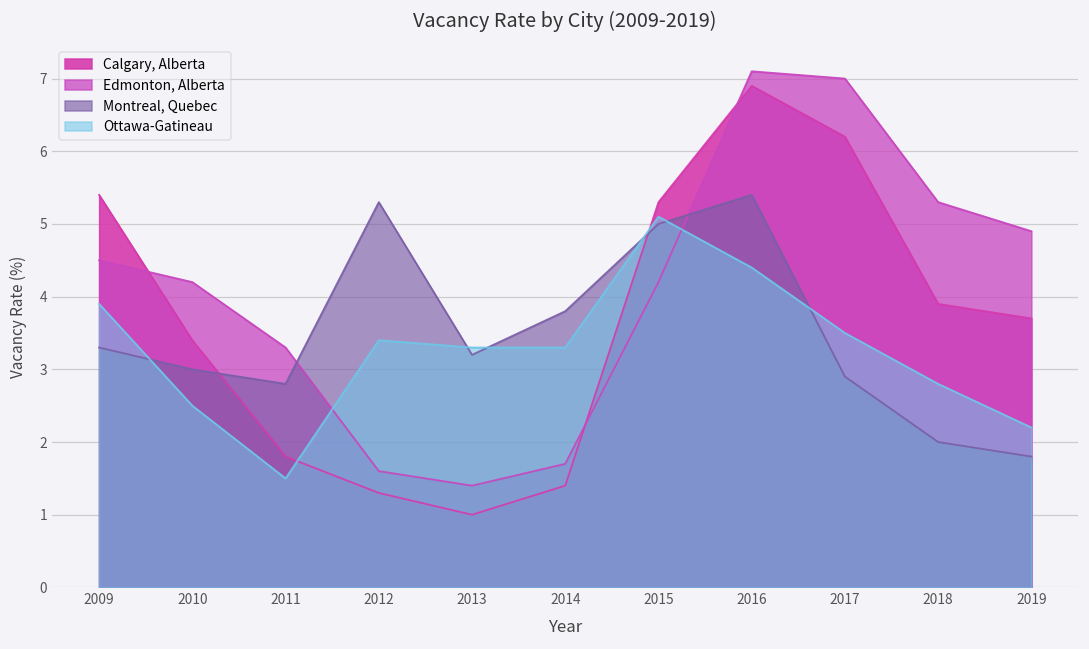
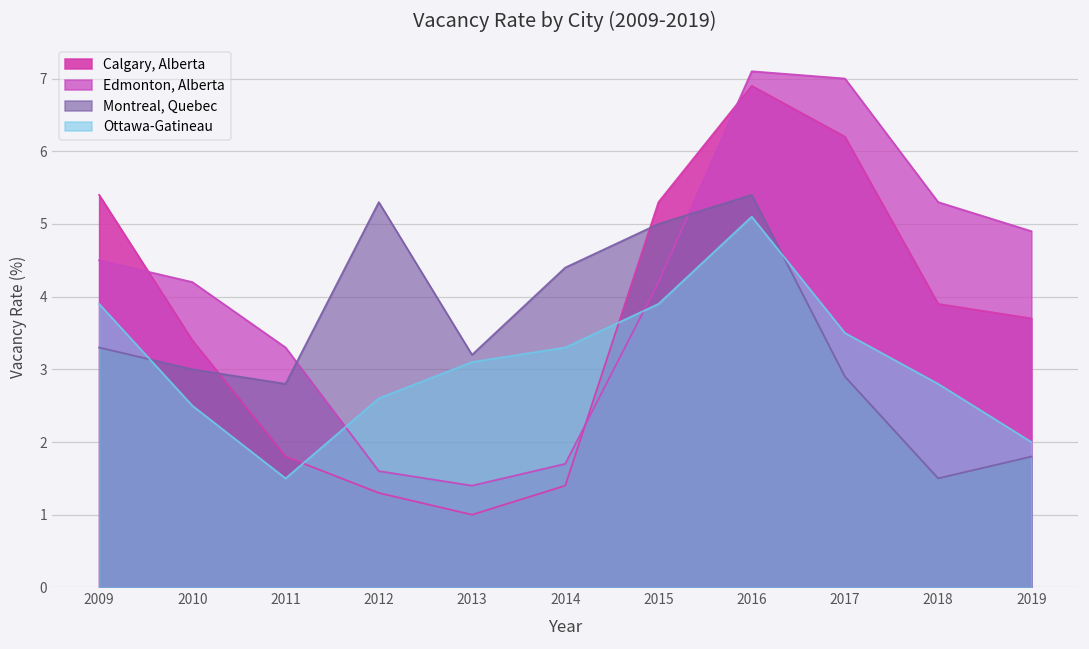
Ottawa-Gatineau, 2012: 3.4 -> 2.6
Ottawa-Gatineau, 2013: 3.3 -> 3.1
Montreal, Quebec, 2014: 3.8 -> 4.4
Ottawa-Gatineau, 2015: 5.1 -> 3.9
Ottawa-Gatineau, 2016: 4.4 -> 5.1
Montreal, Quebec, 2018: 2.0 -> 1.5
Ottawa-Gatineau, 2019: 2.2 -> 2.0
